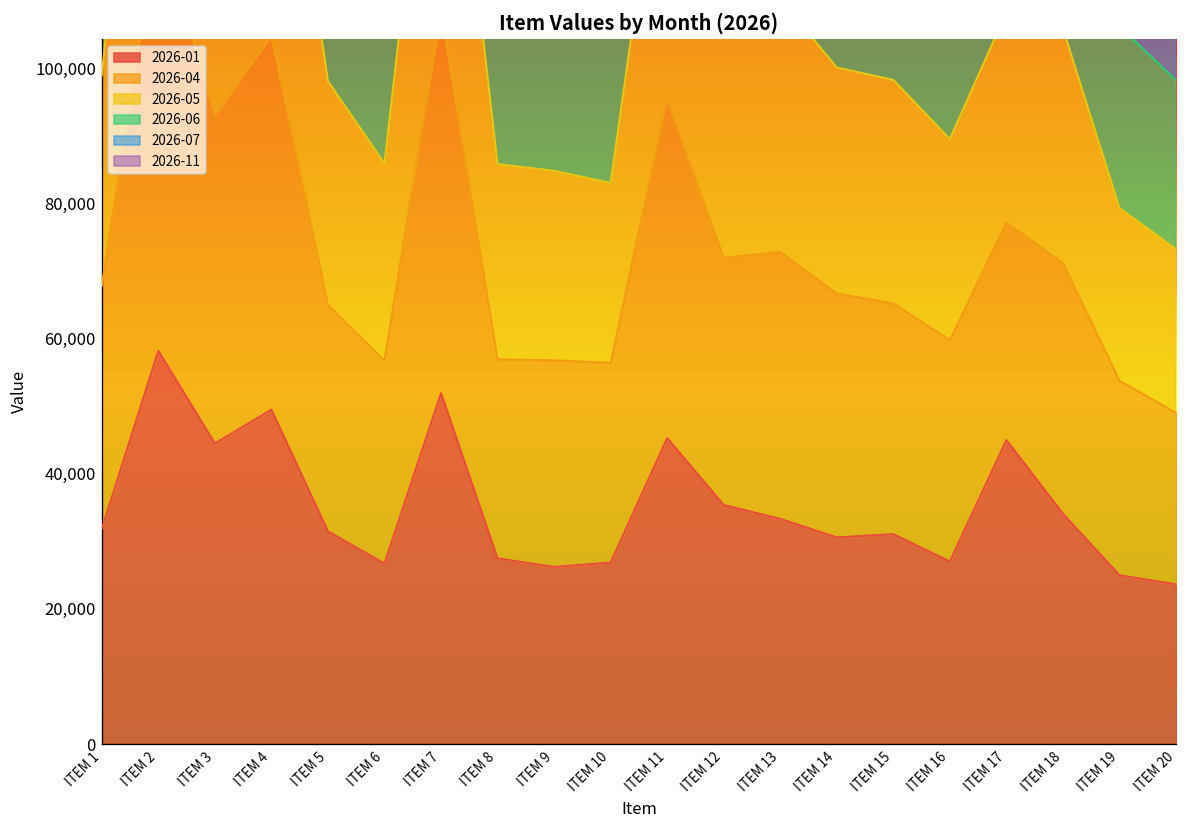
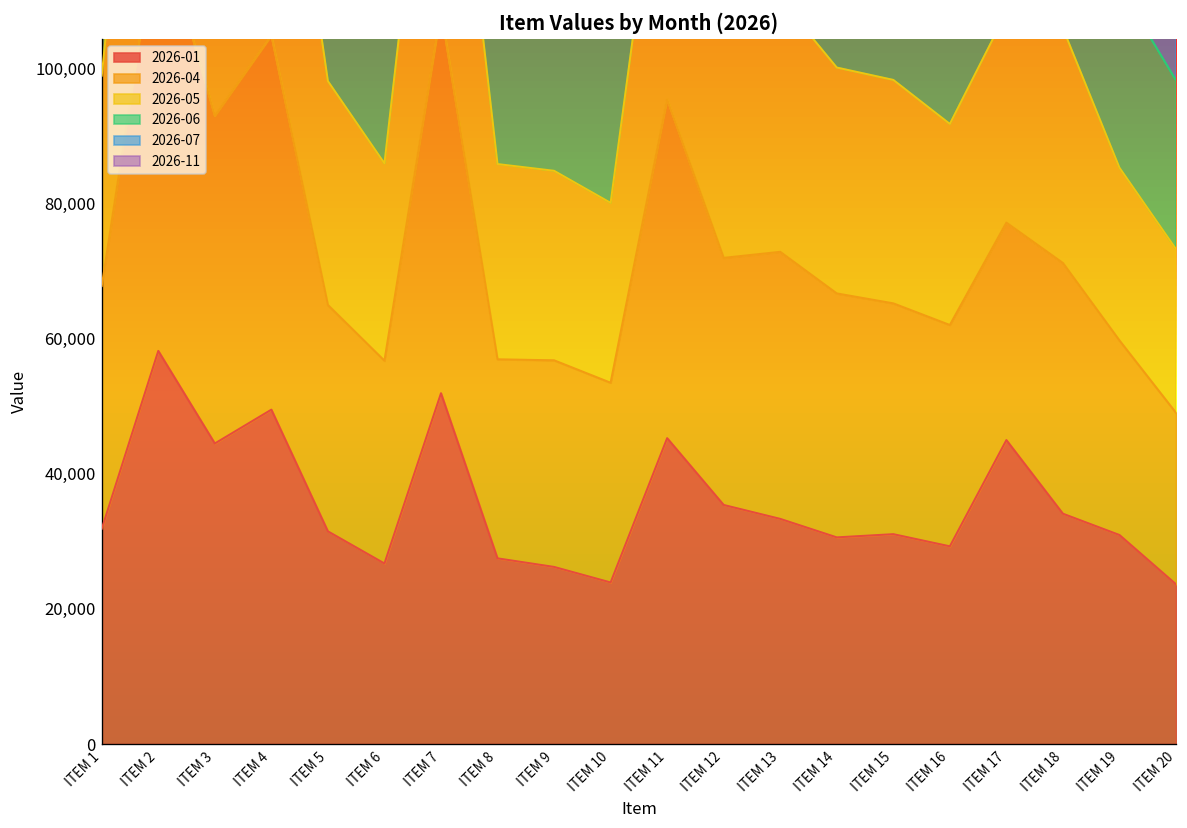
2026-01, ITEM 10: 27,000 -> 24,000
2026-01, ITEM 16: 27,000 -> 29,000
2026-01, ITEM 19: 25,000 -> 31,000
